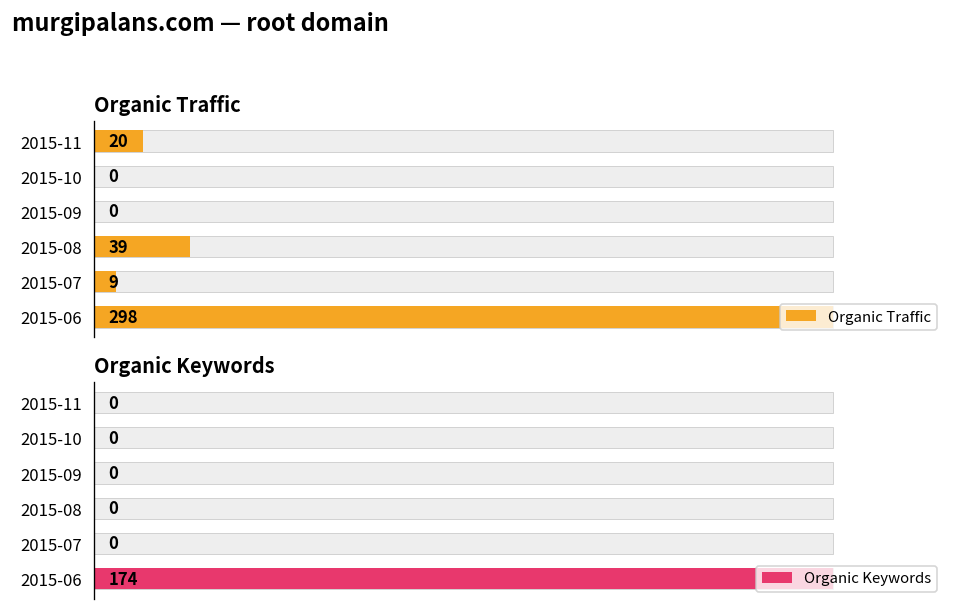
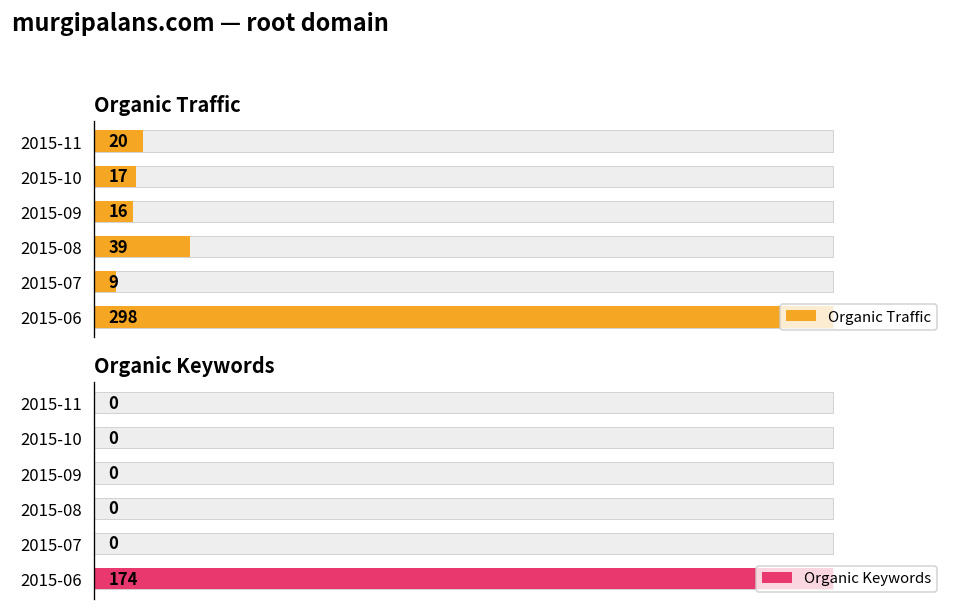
Organic Traffic, Organic Traffic, 2015-10: 0 -> 17
Organic Traffic, Organic Traffic, 2015-09: 0 -> 16
